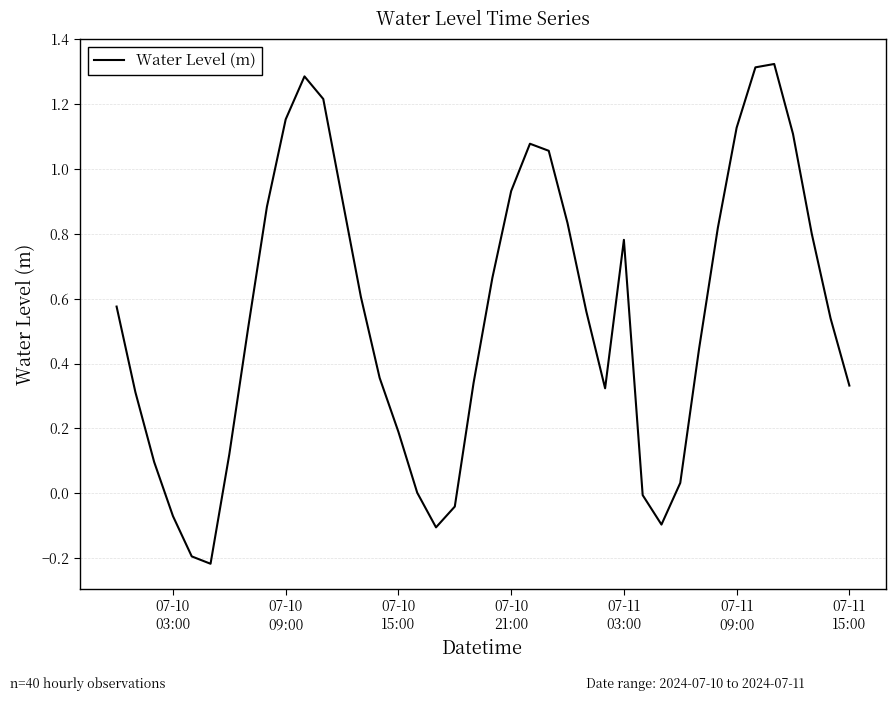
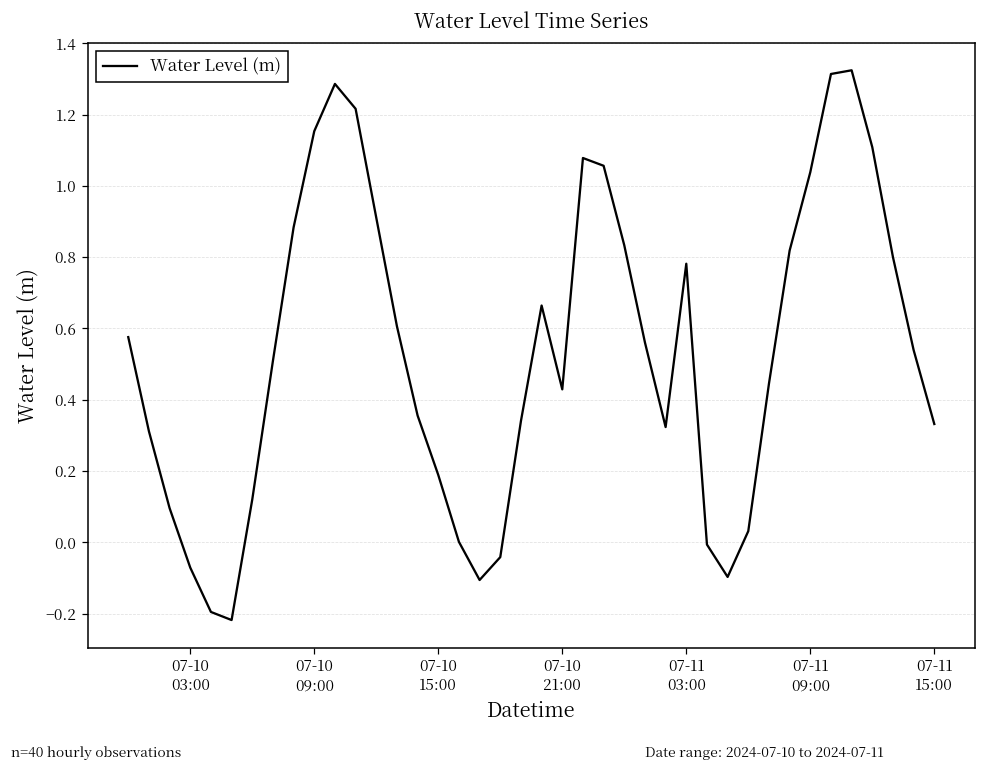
07-10 21:00: 0.93 -> 0.43
07-11 09:00: 1.13 -> 1.04
